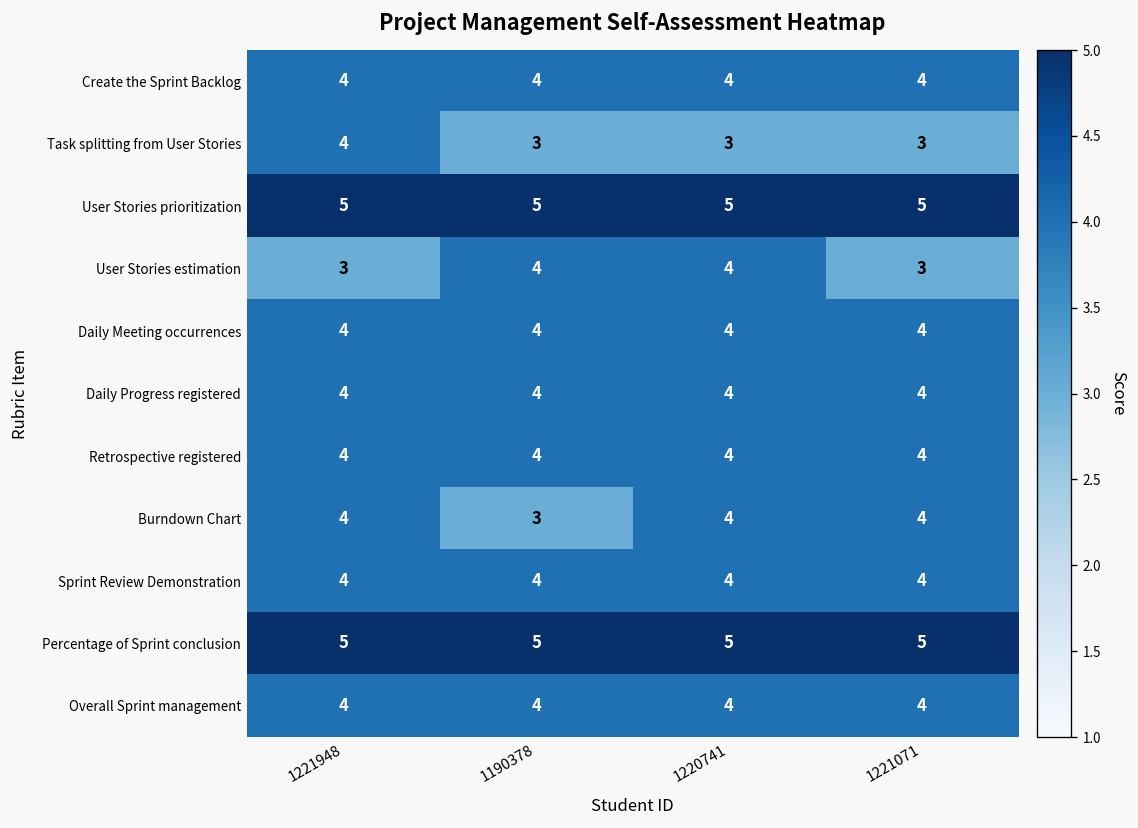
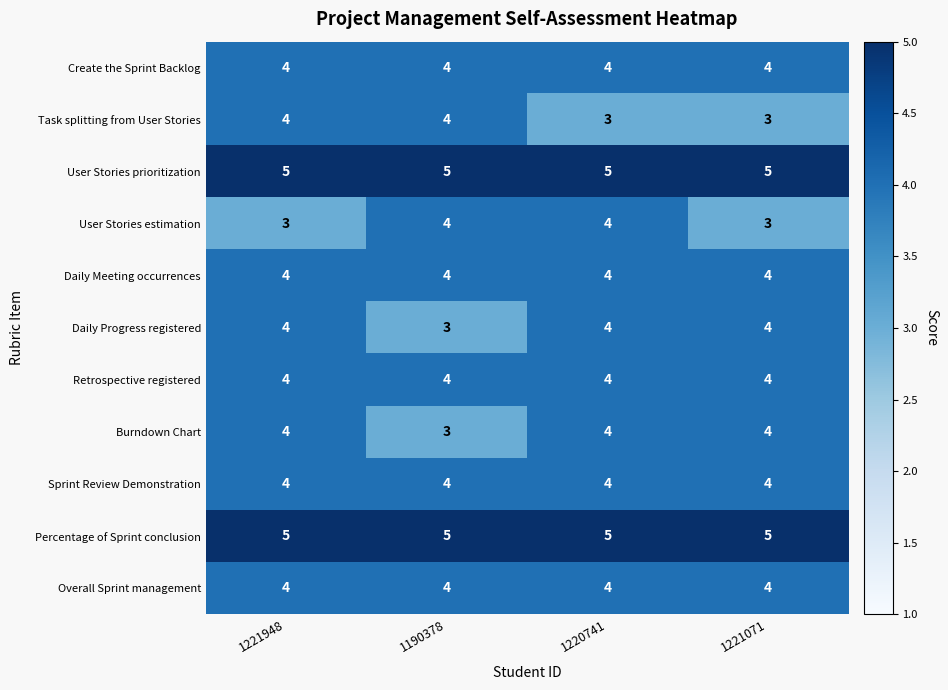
Task splitting from User Stories, 1190378: 3 -> 4
Daily Progress registered, 1190378: 4 -> 3
